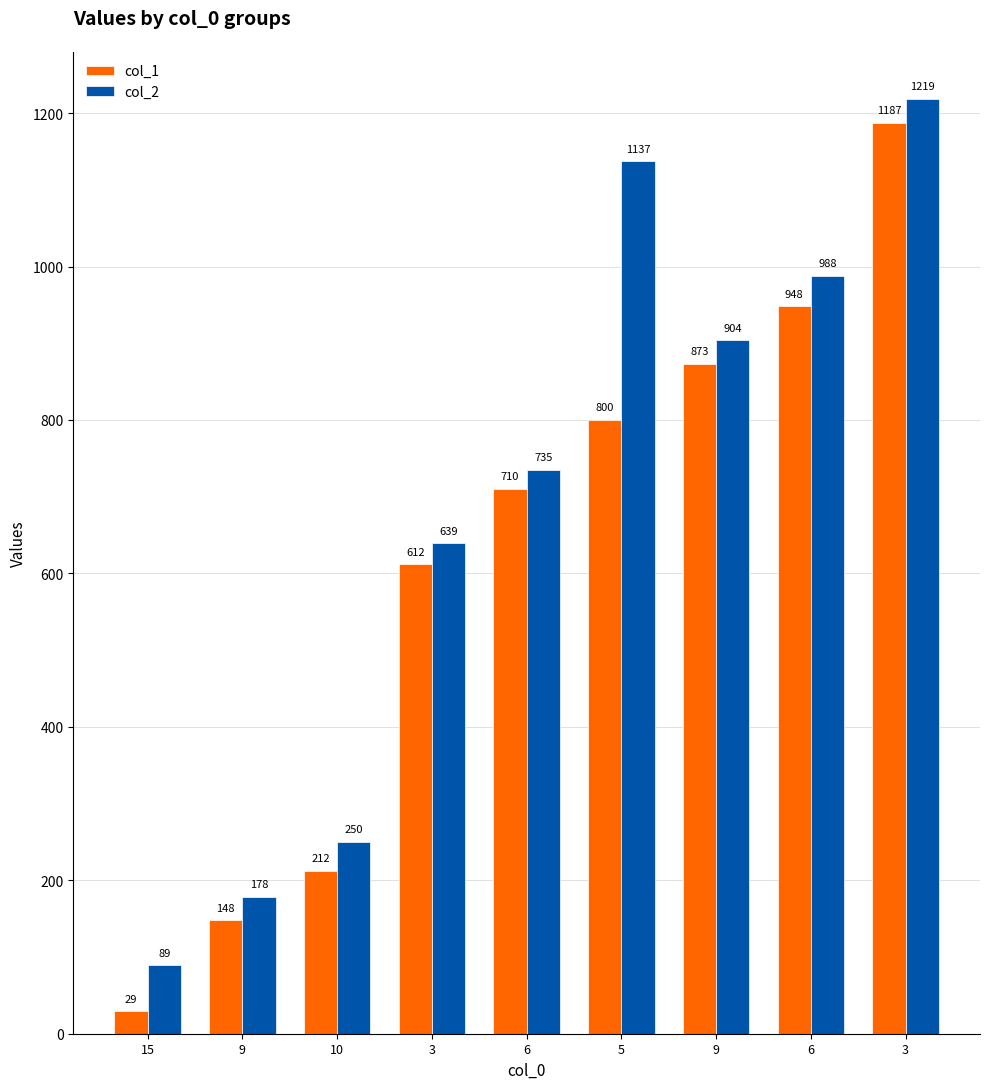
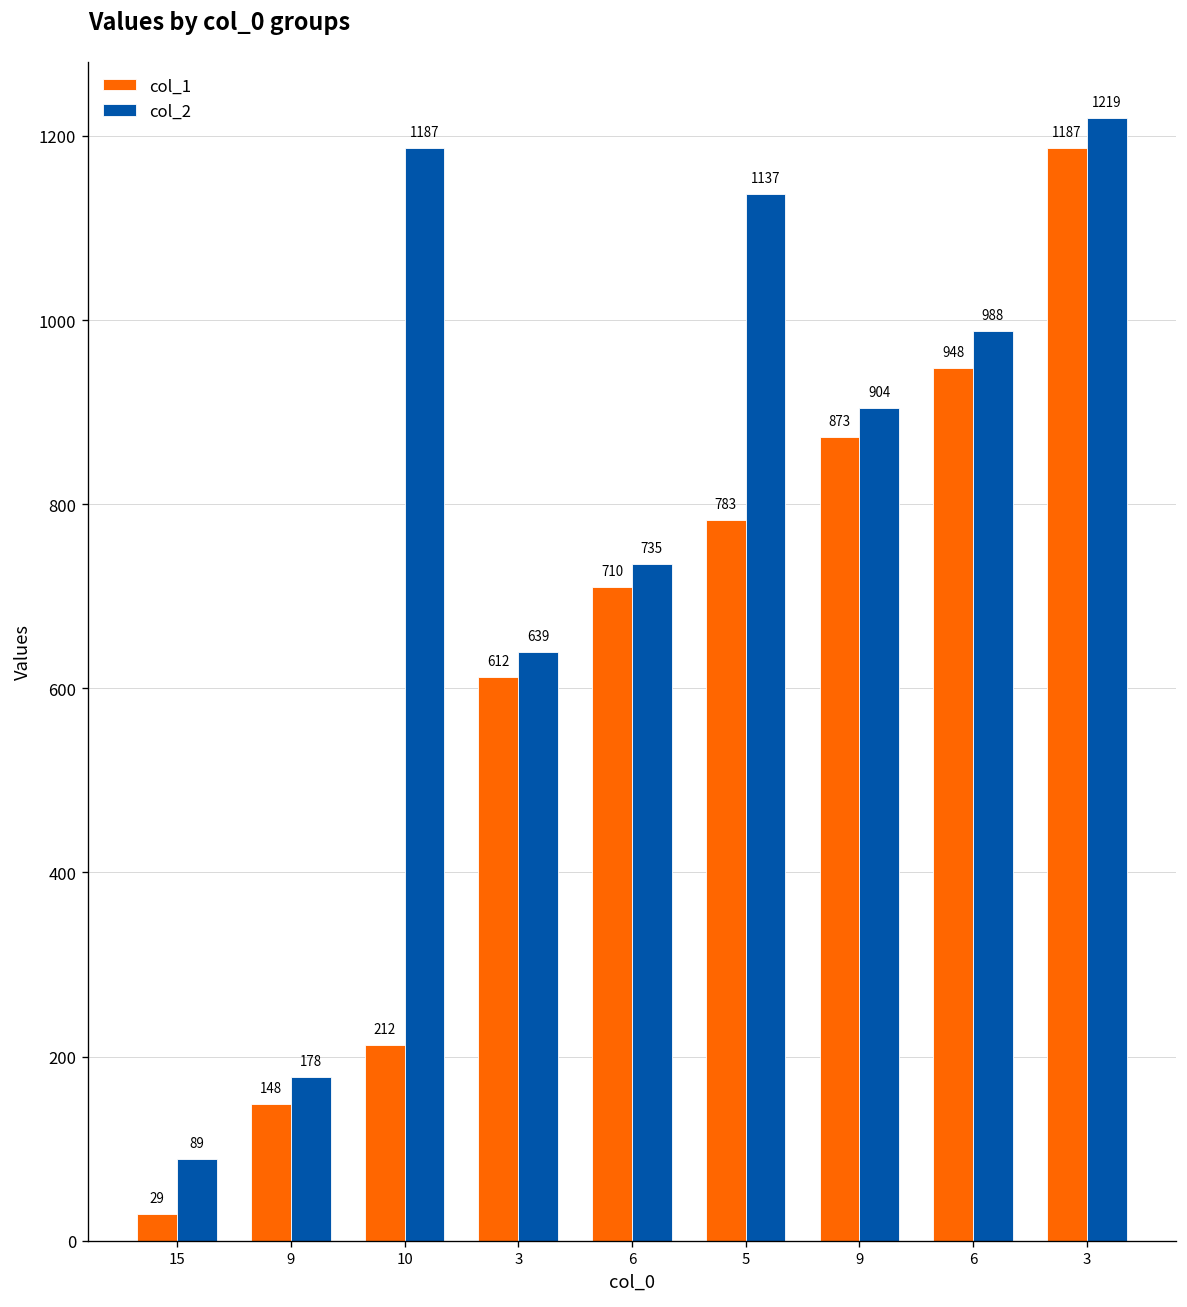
col_2, 10: 250 -> 1187
col_1, 5: 800 -> 783
